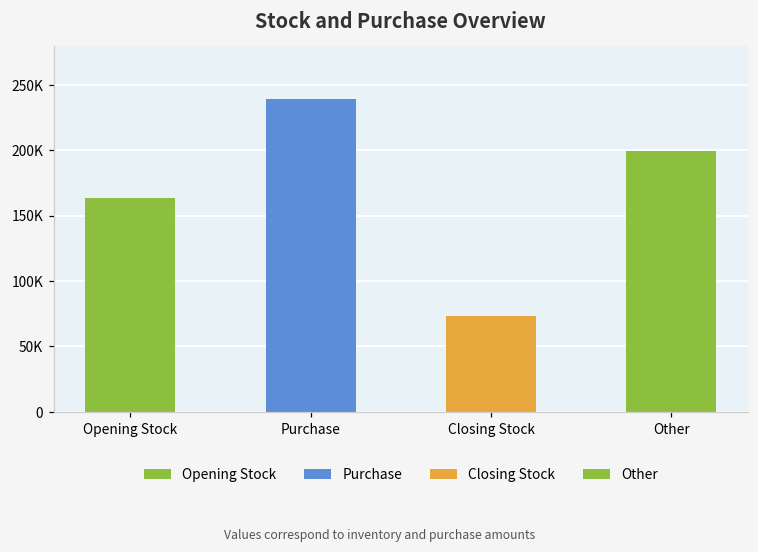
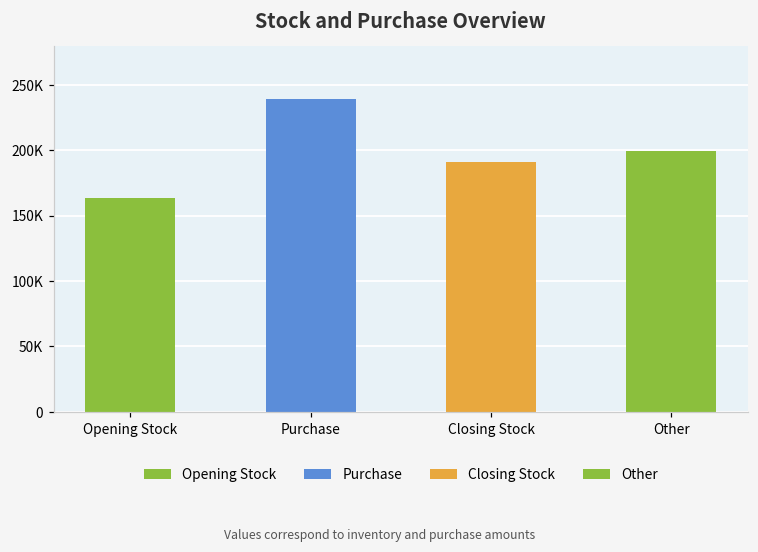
Closing Stock: 73000 -> 191000
